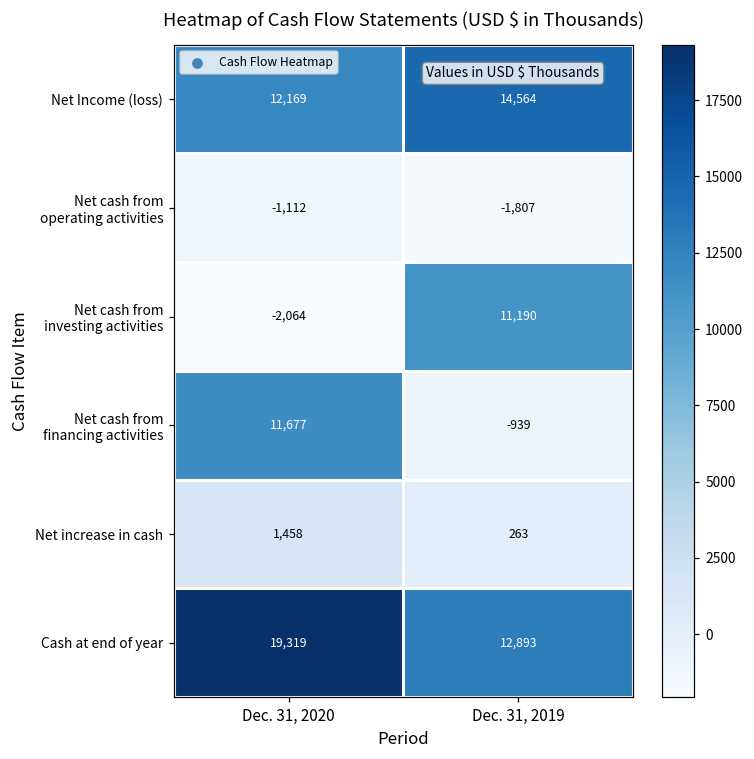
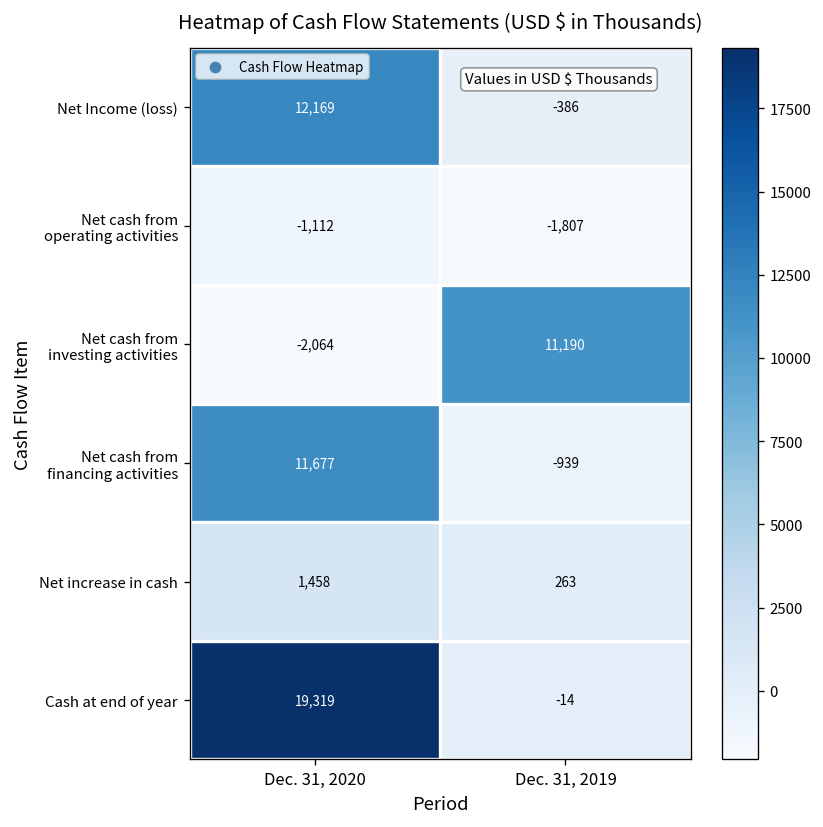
Net Income (loss), Dec. 31, 2019: 14,564 -> -386
Cash at end of year, Dec. 31, 2019: 12,893 -> -14
